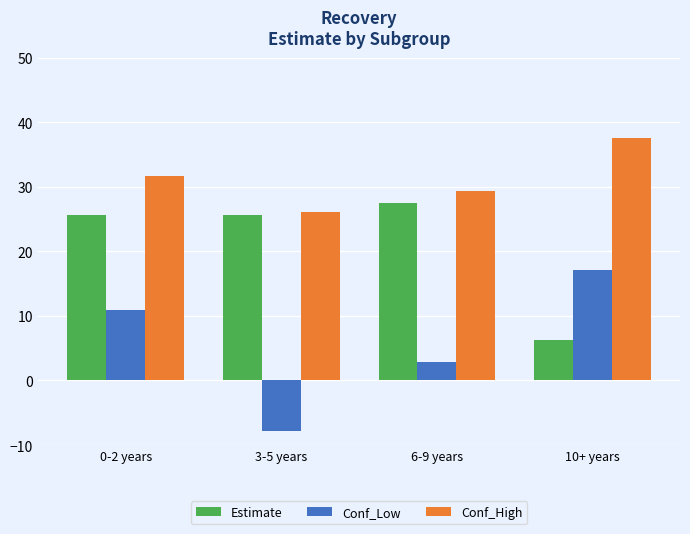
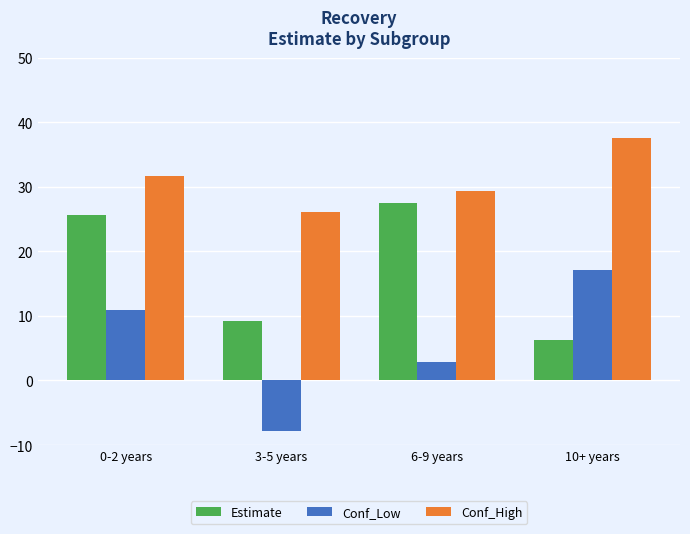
Estimate, 3-5 years: 26 -> 9
